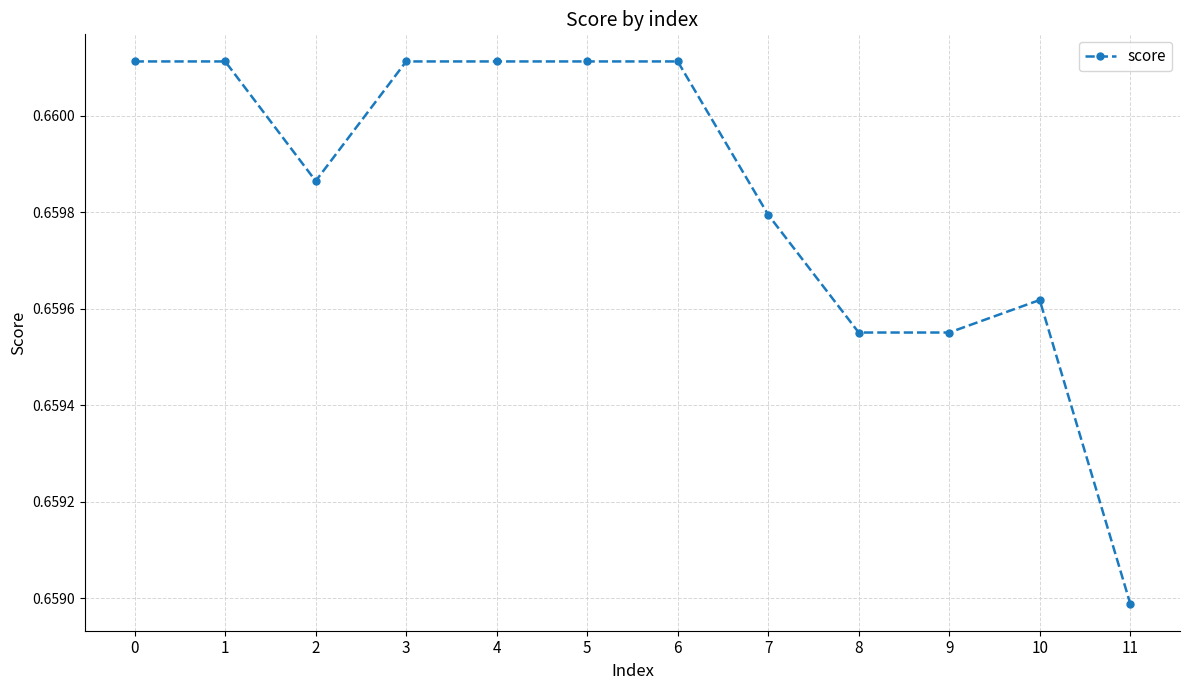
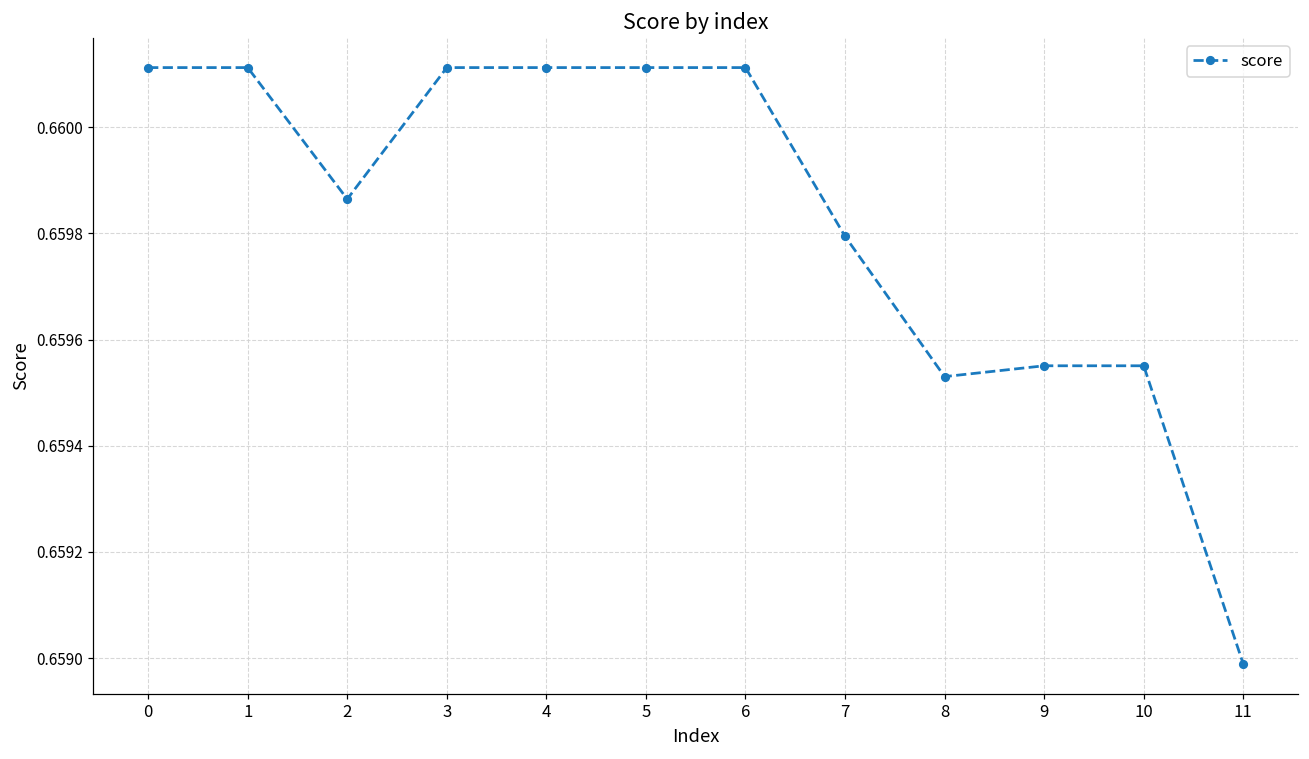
8: 0.65955 -> 0.65953
10: 0.65962 -> 0.65955
